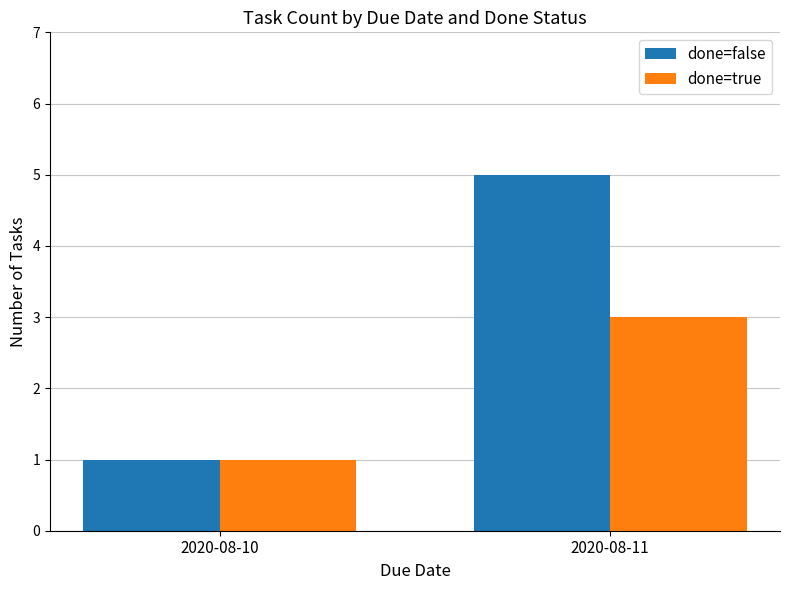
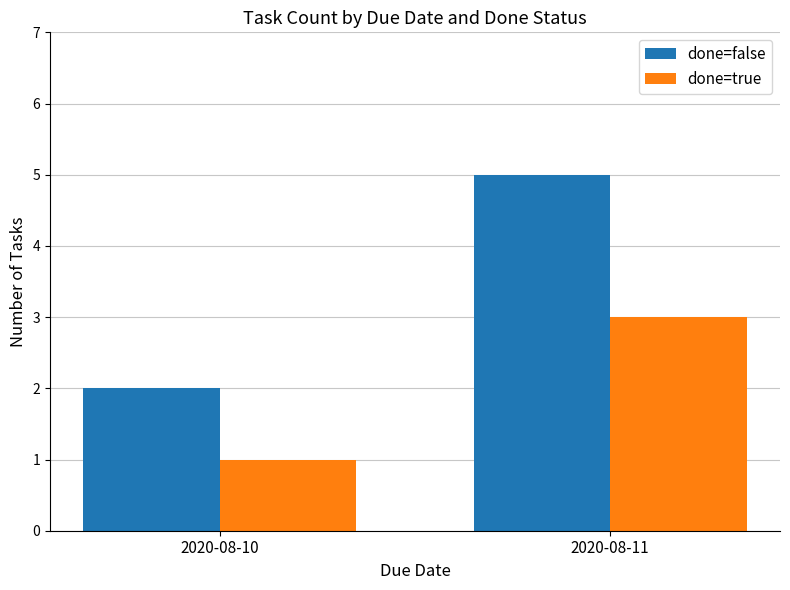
done=false, 2020-08-10: 1 -> 2
